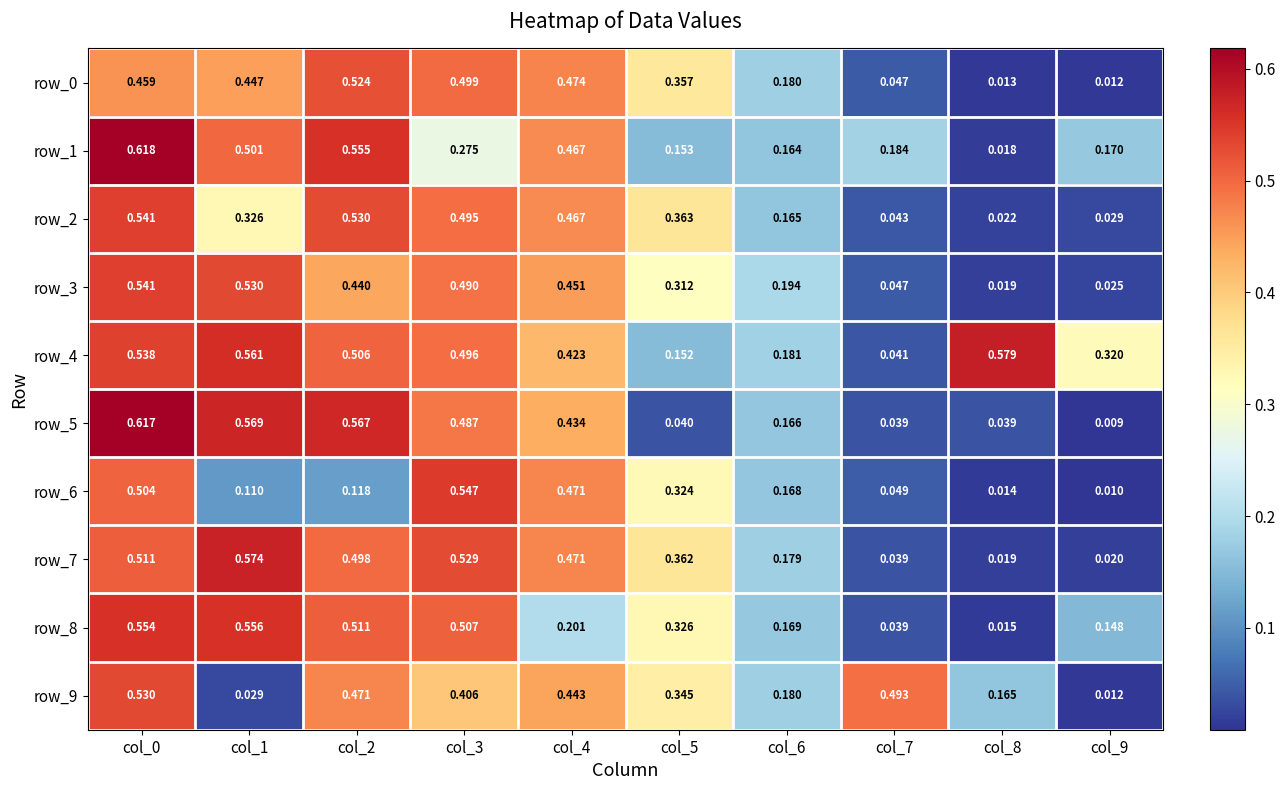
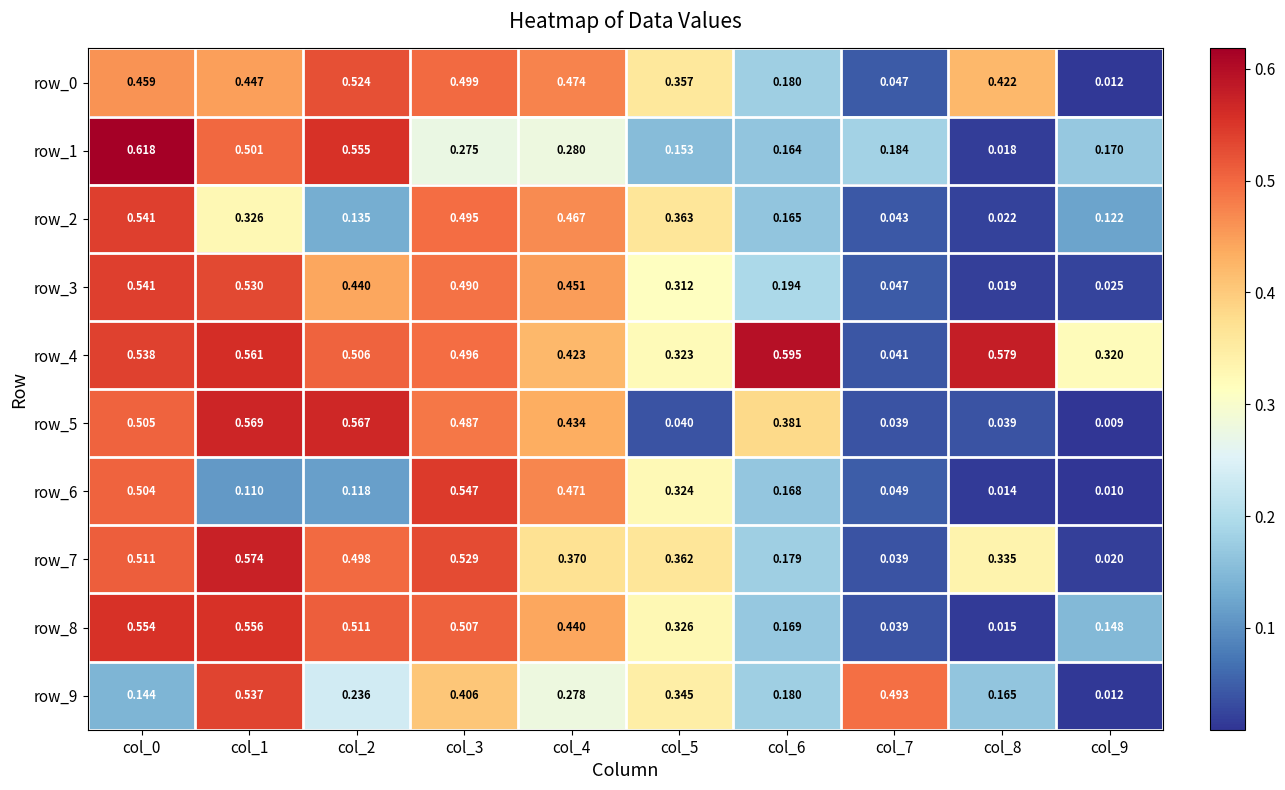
row_0, col_8: 0.013 -> 0.422
row_1, col_4: 0.467 -> 0.280
row_2, col_2: 0.530 -> 0.135
row_2, col_9: 0.029 -> 0.122
row_4, col_5: 0.152 -> 0.323
row_4, col_6: 0.181 -> 0.595
row_5, col_0: 0.617 -> 0.505
row_5, col_6: 0.166 -> 0.381
row_7, col_4: 0.471 -> 0.370
row_7, col_8: 0.019 -> 0.335
row_8, col_4: 0.201 -> 0.440
row_9, col_0: 0.530 -> 0.144
row_9, col_1: 0.029 -> 0.537
row_9, col_2: 0.471 -> 0.236
row_9, col_4: 0.443 -> 0.278
